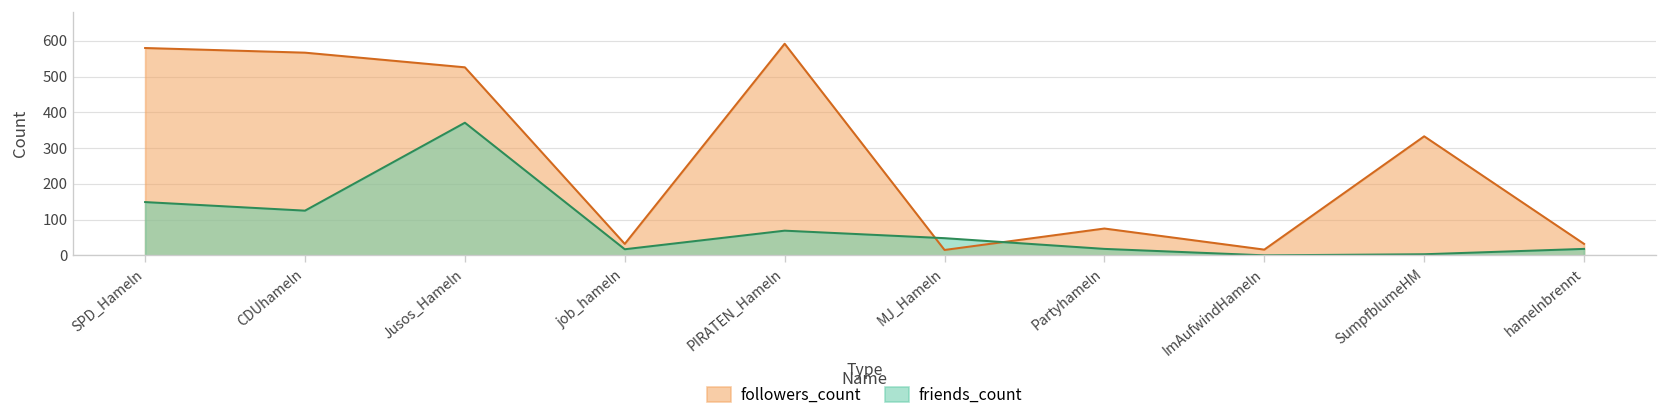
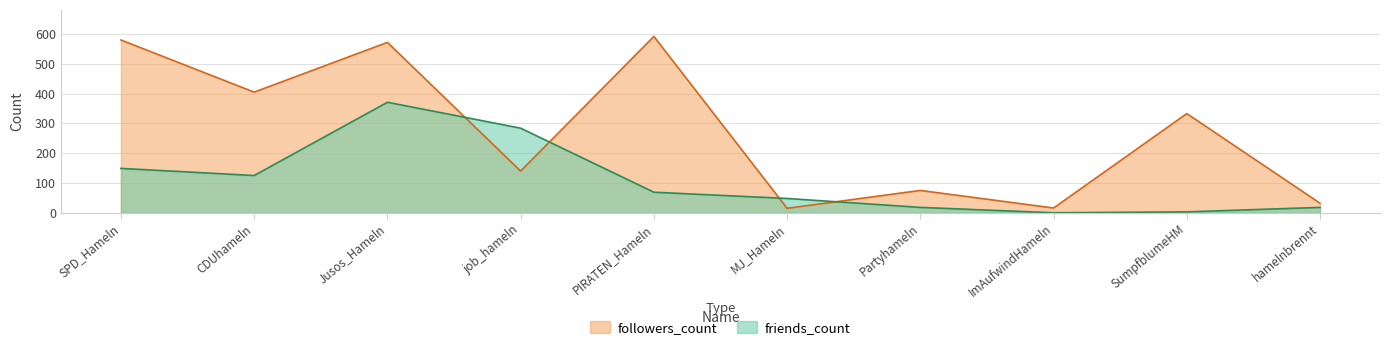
followers_count, CDUhameln: 570 -> 410
followers_count, Jusos_Hameln: 530 -> 570
followers_count, job_hameln: 30 -> 140
friends_count, job_hameln: 20 -> 280
